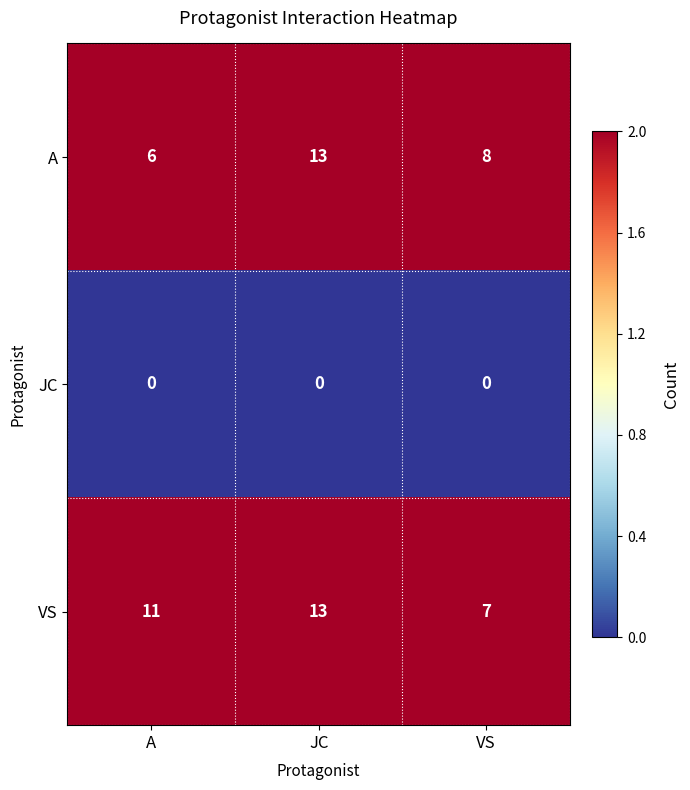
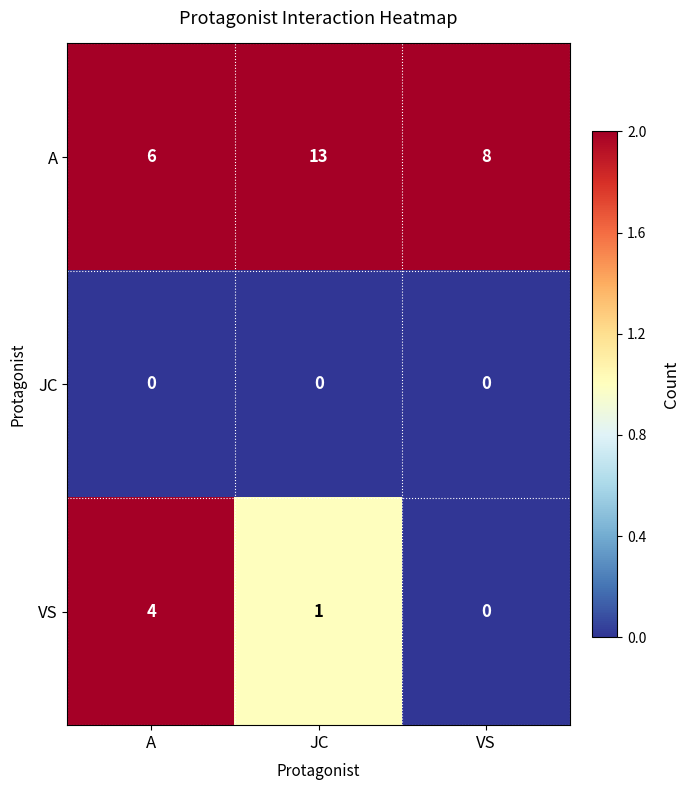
VS, A: 11 -> 4
VS, JC: 13 -> 1
VS, VS: 7 -> 0
